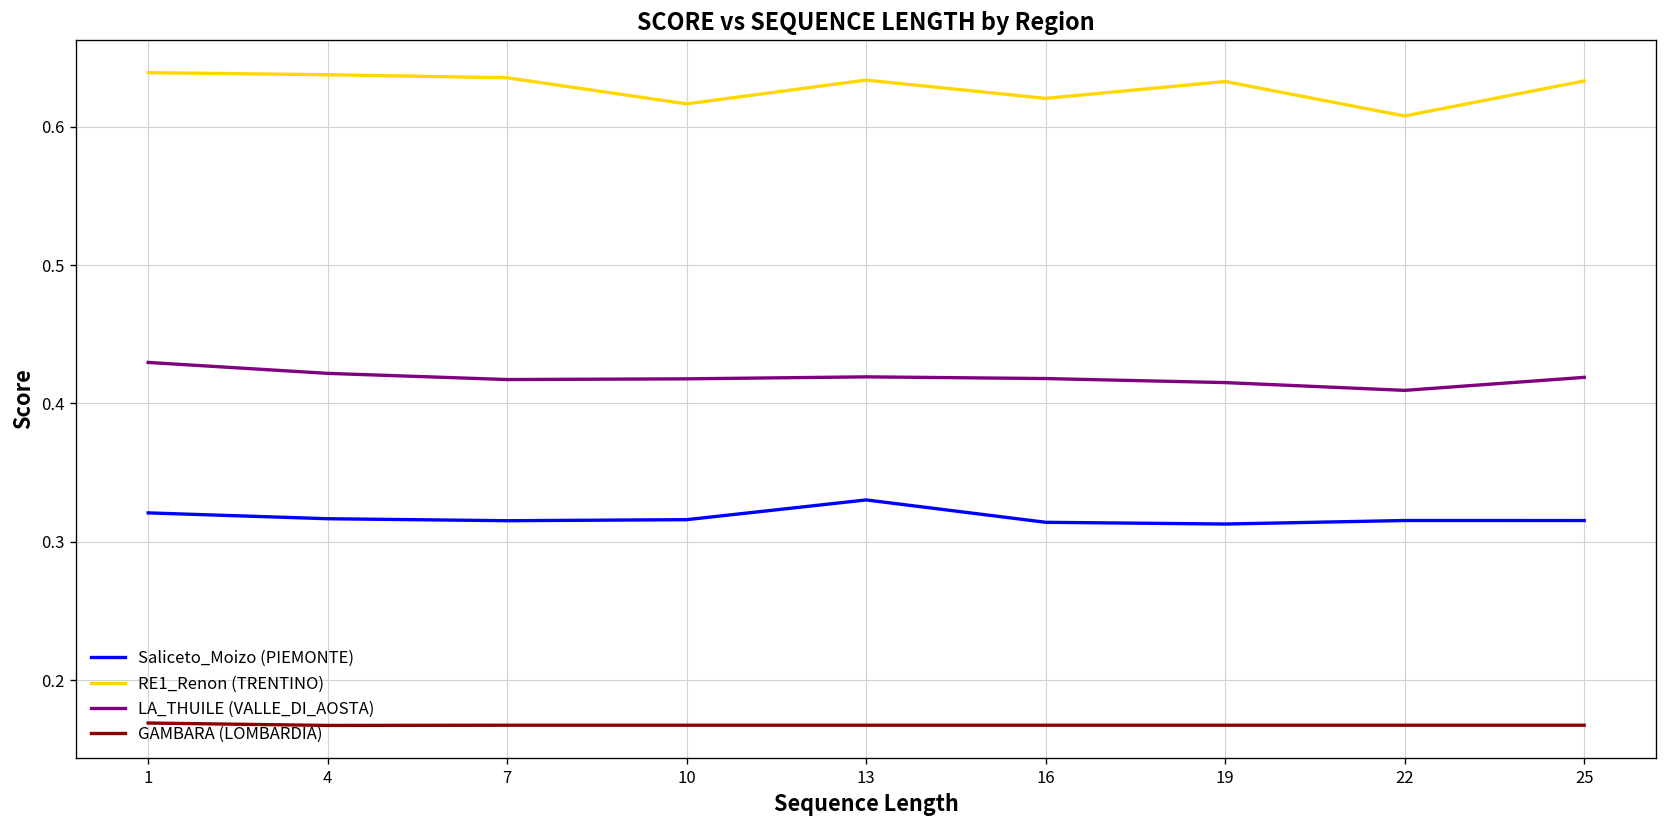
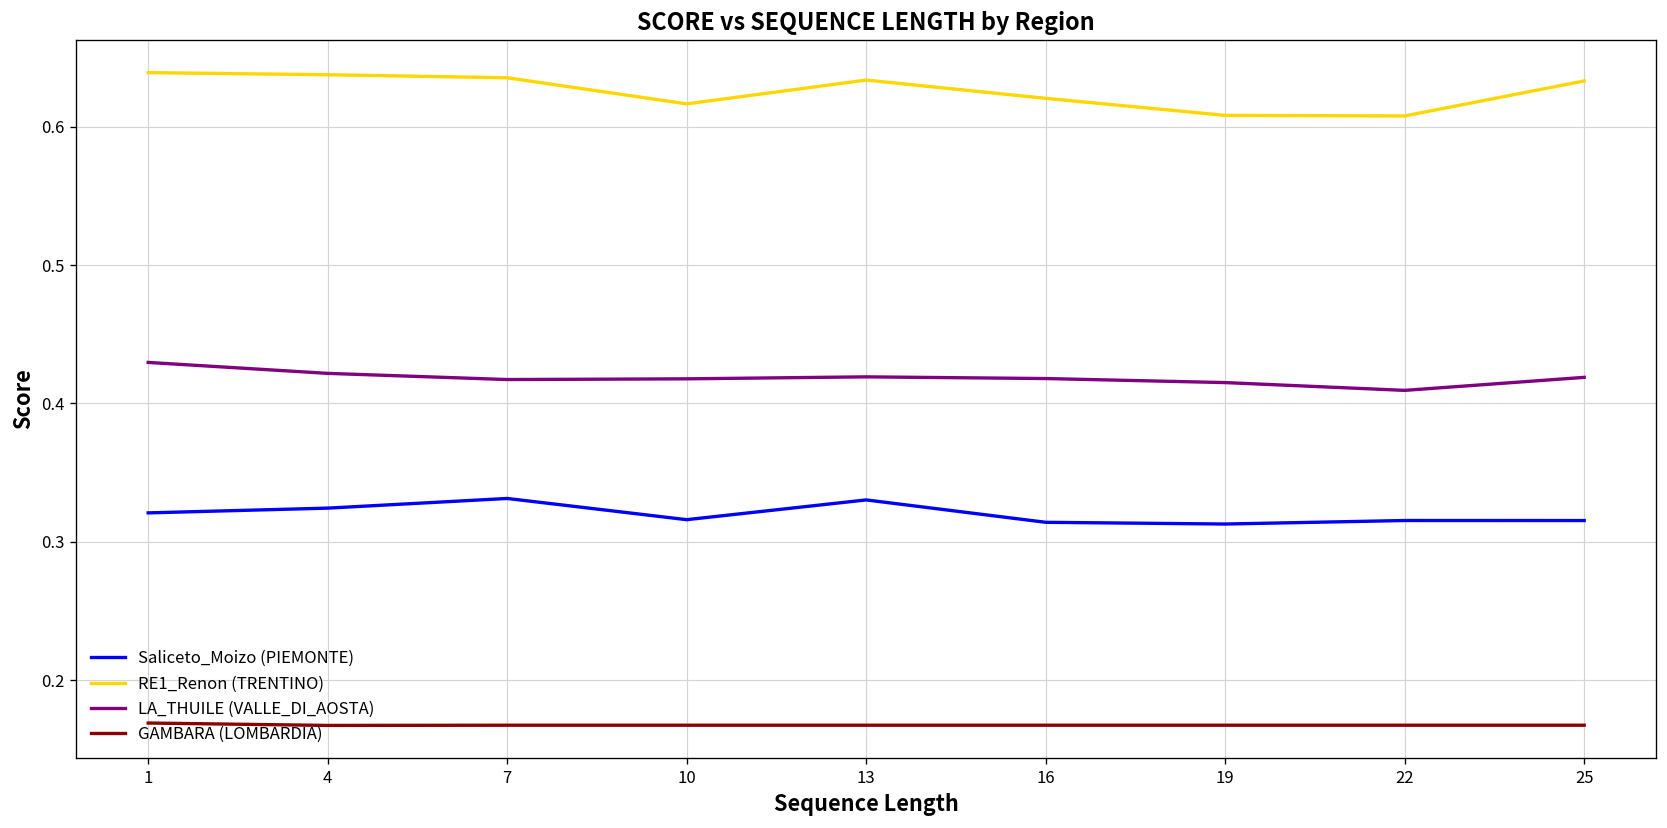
Saliceto_Moizo (PIEMONTE), 4: 0.317 -> 0.324
Saliceto_Moizo (PIEMONTE), 7: 0.315 -> 0.331
RE1_Renon (TRENTINO), 19: 0.633 -> 0.608
